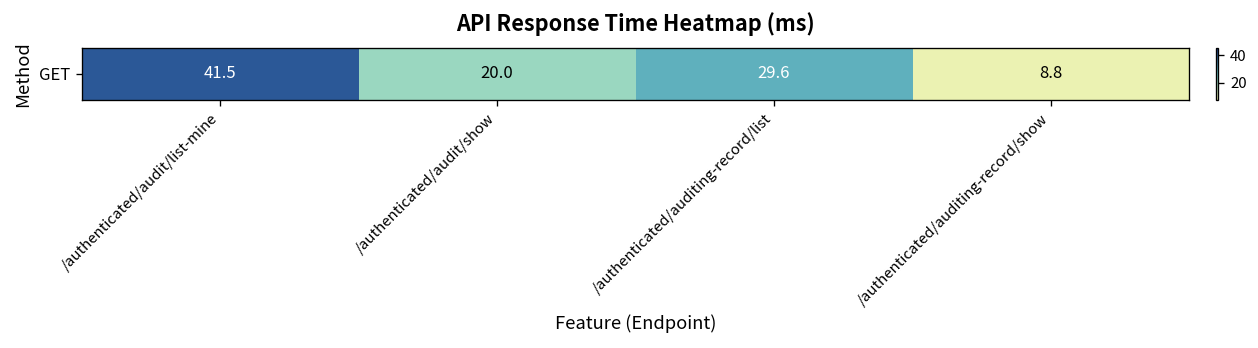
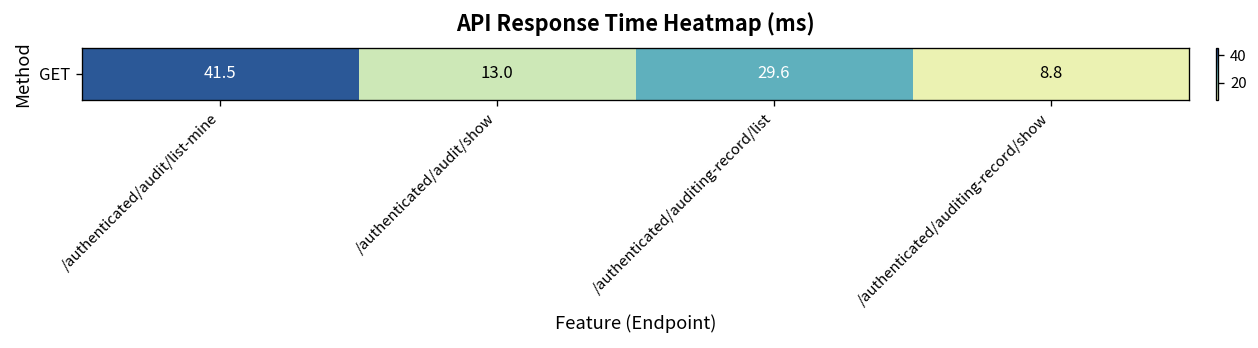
GET, /authenticated/audit/show: 20.0 -> 13.0
